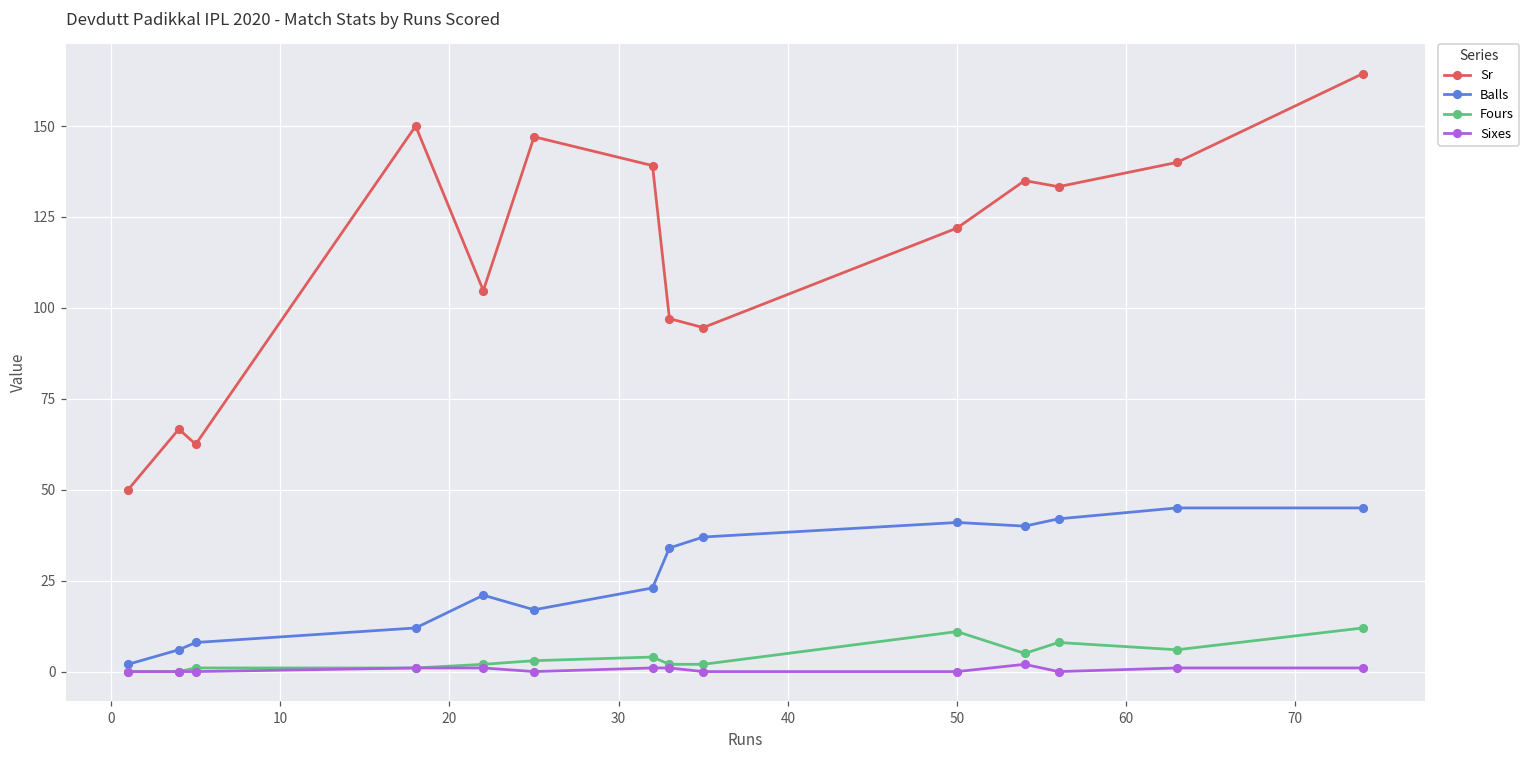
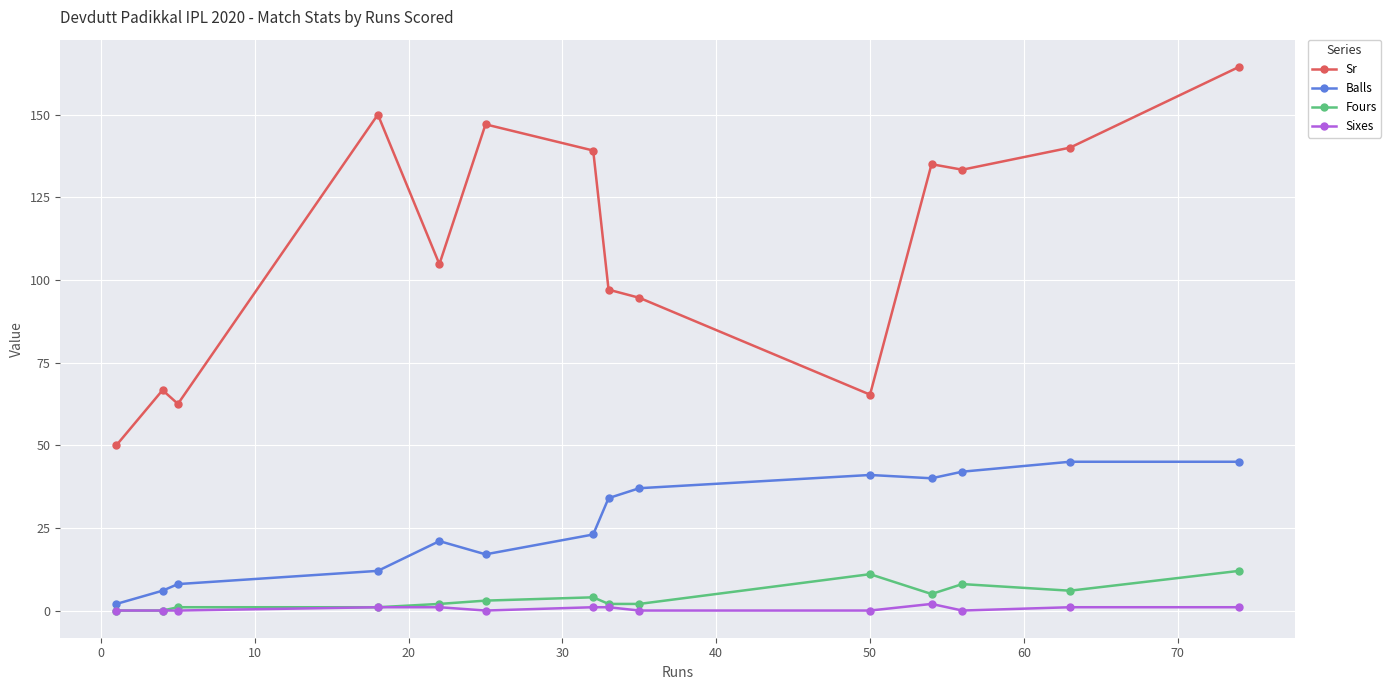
Sr, 50: 122 -> 65
